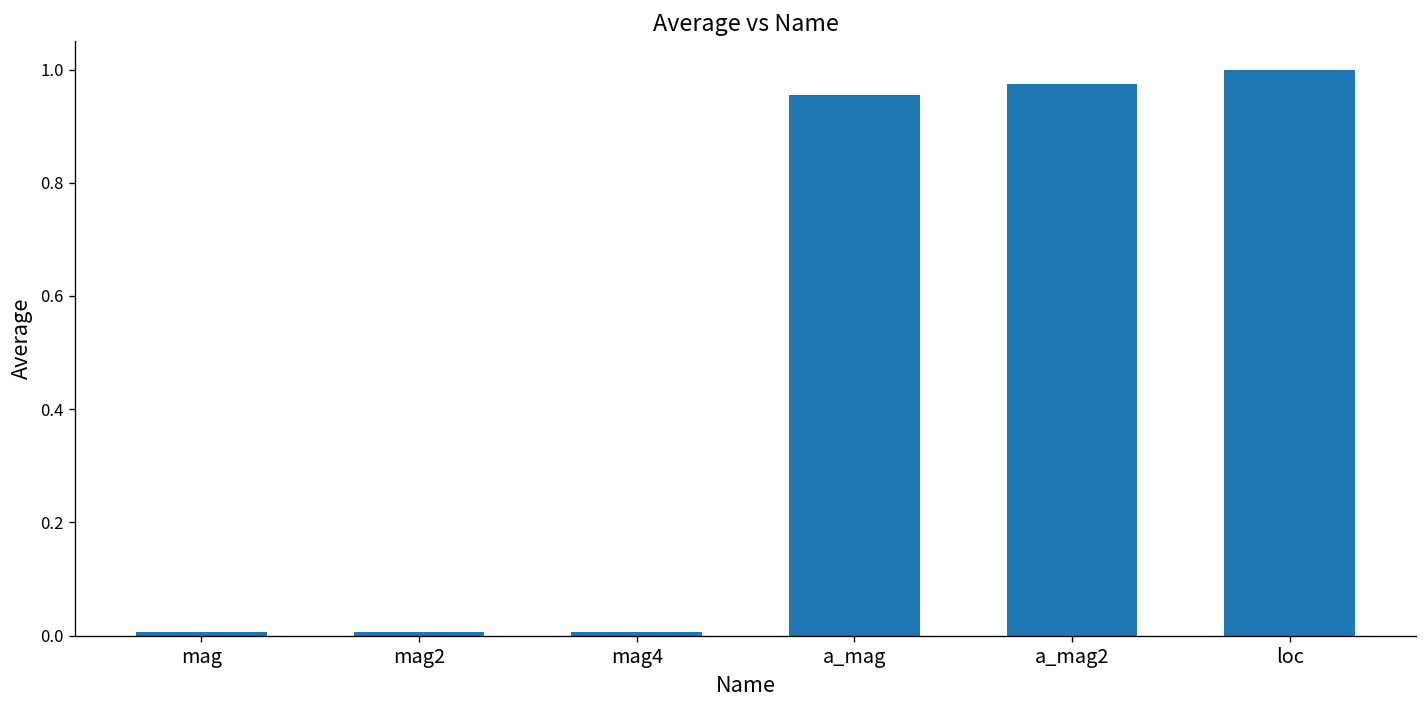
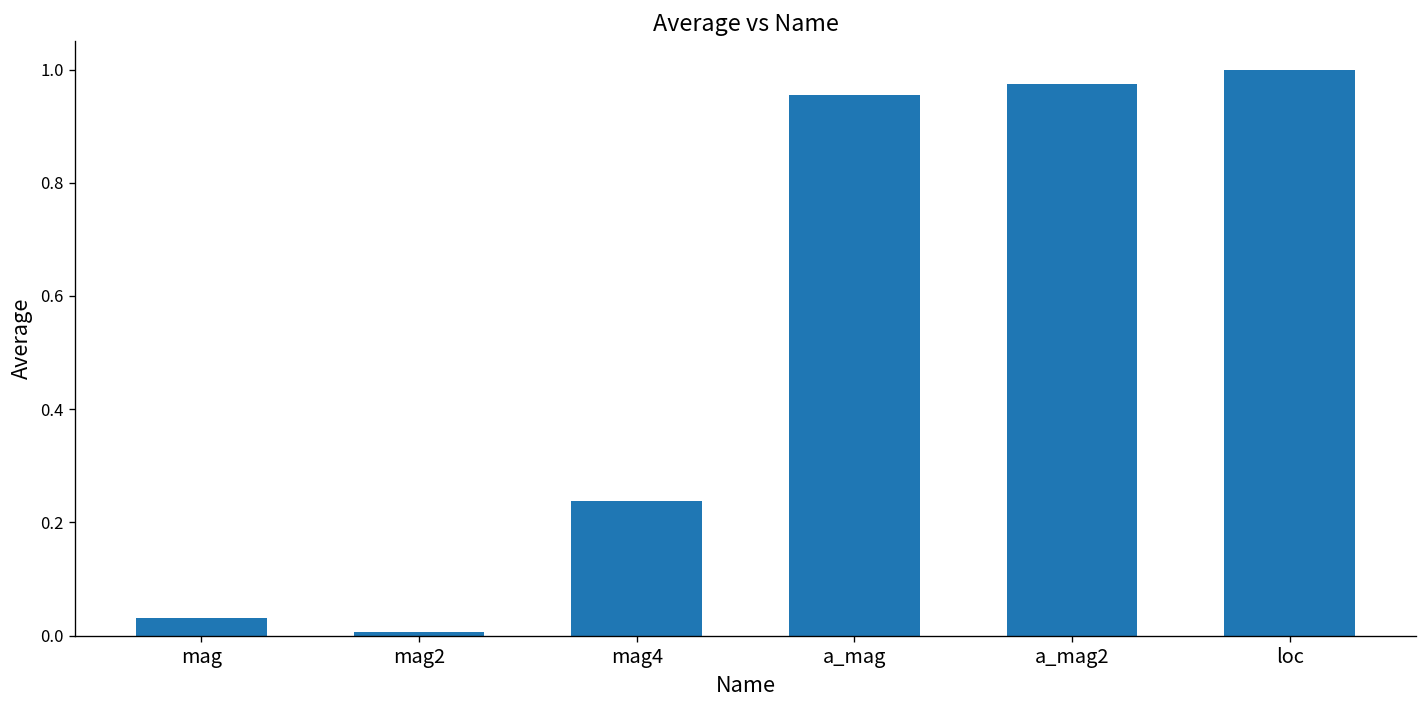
mag: 0.01 -> 0.03
mag4: 0.01 -> 0.24
